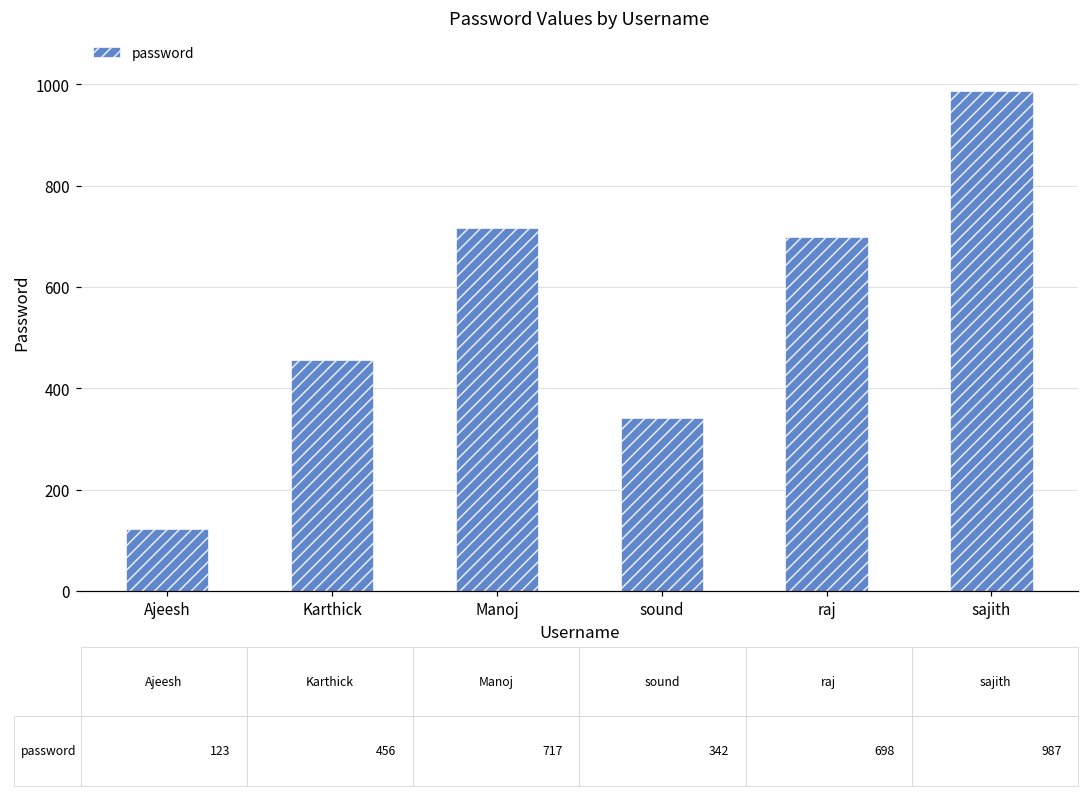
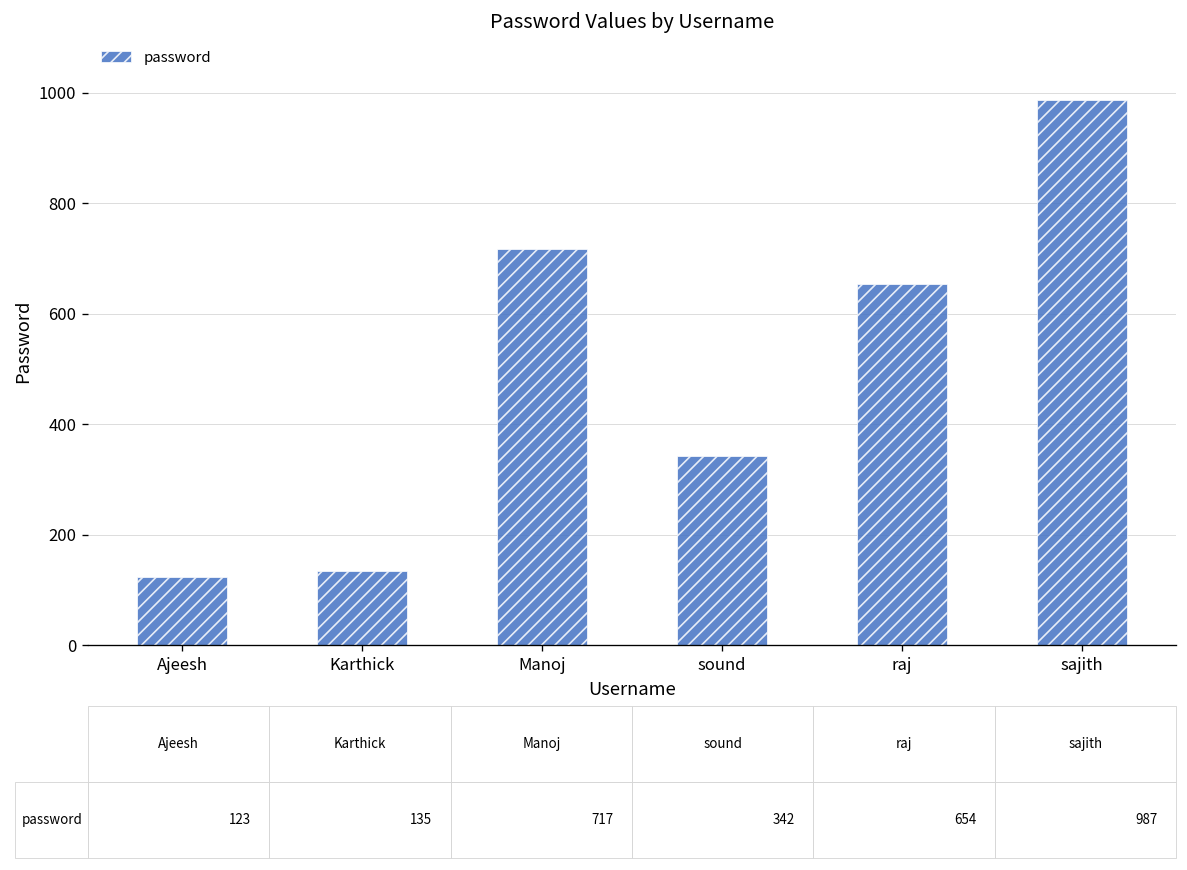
Karthick: 456 -> 135
raj: 698 -> 654
